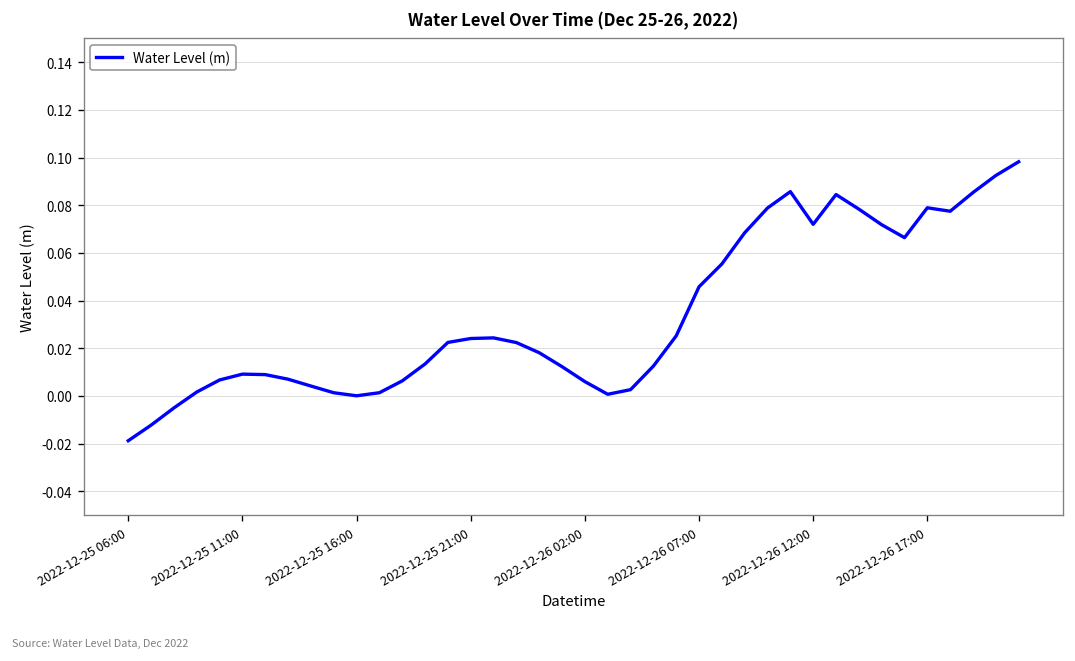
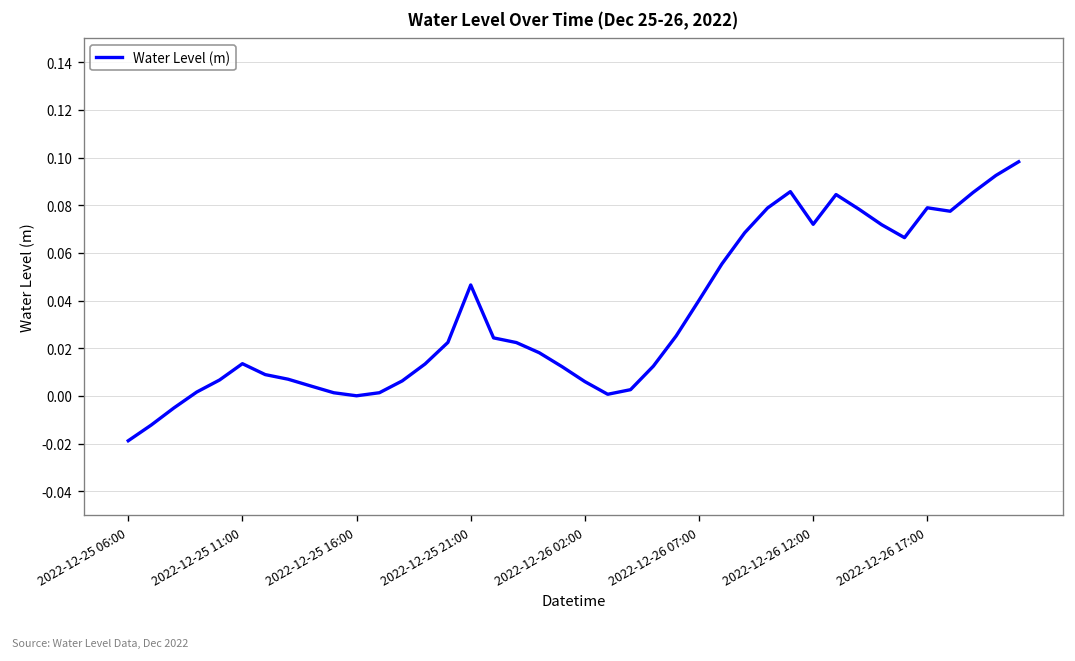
2022-12-25 11:00: 0.009 -> 0.014
2022-12-25 21:00: 0.024 -> 0.047
2022-12-26 07:00: 0.046 -> 0.040
